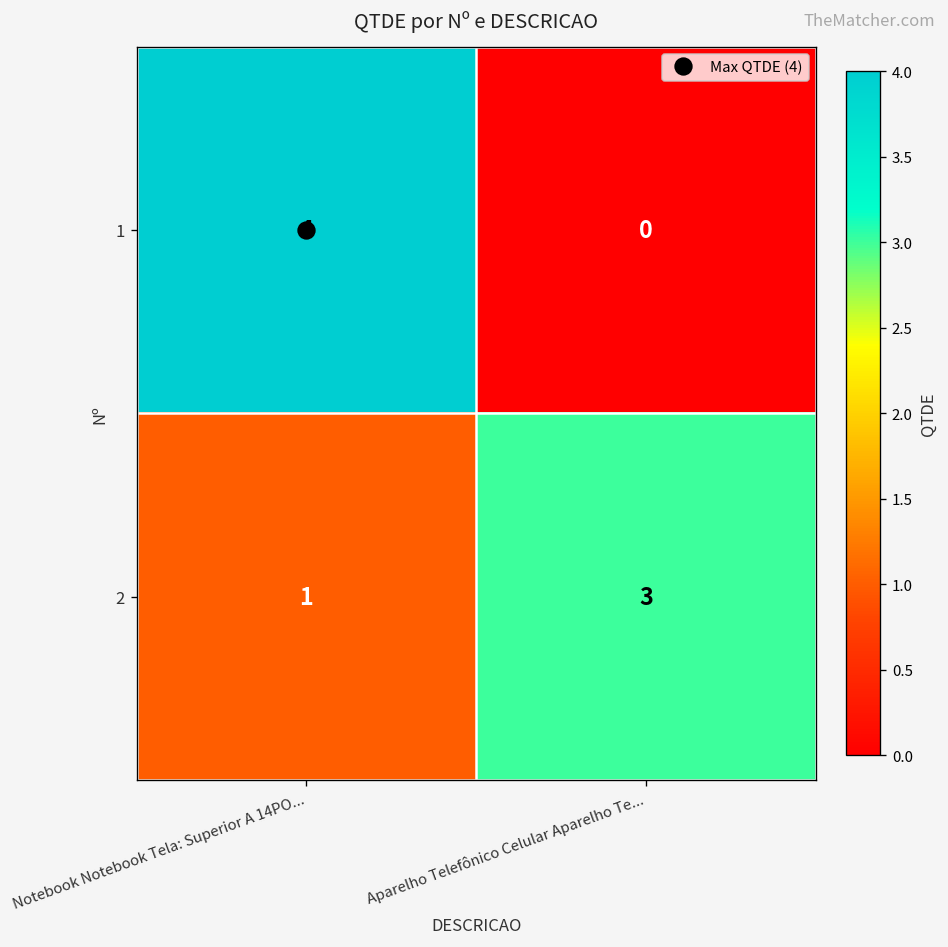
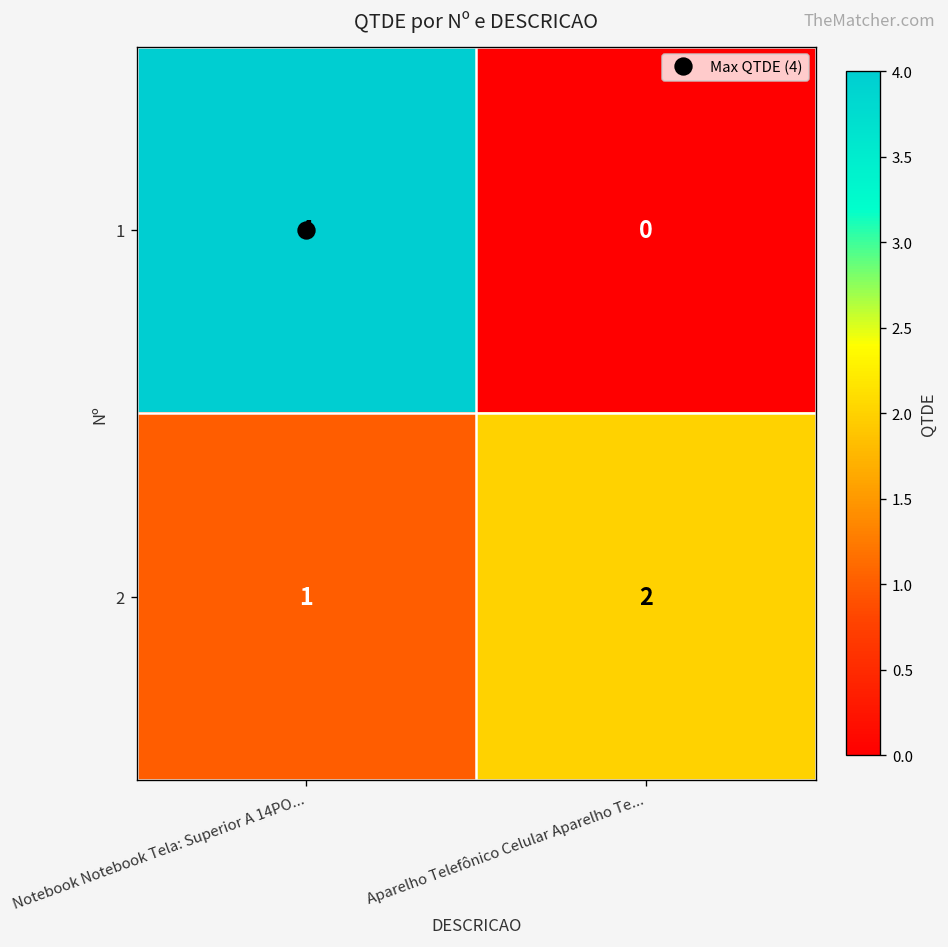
2, Aparelho Telefônico Celular Aparelho Te...: 3 -> 2
